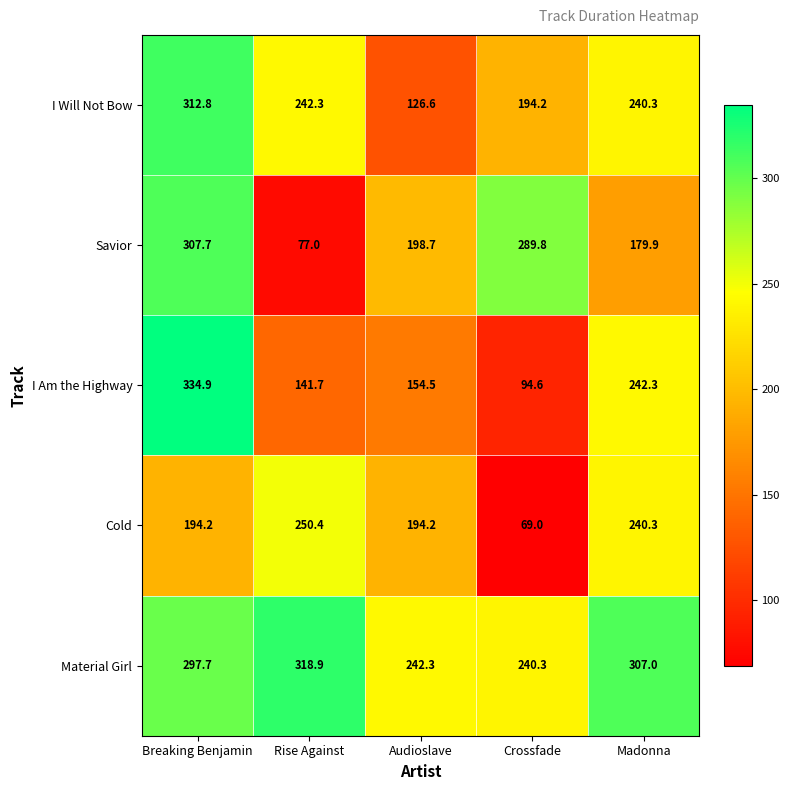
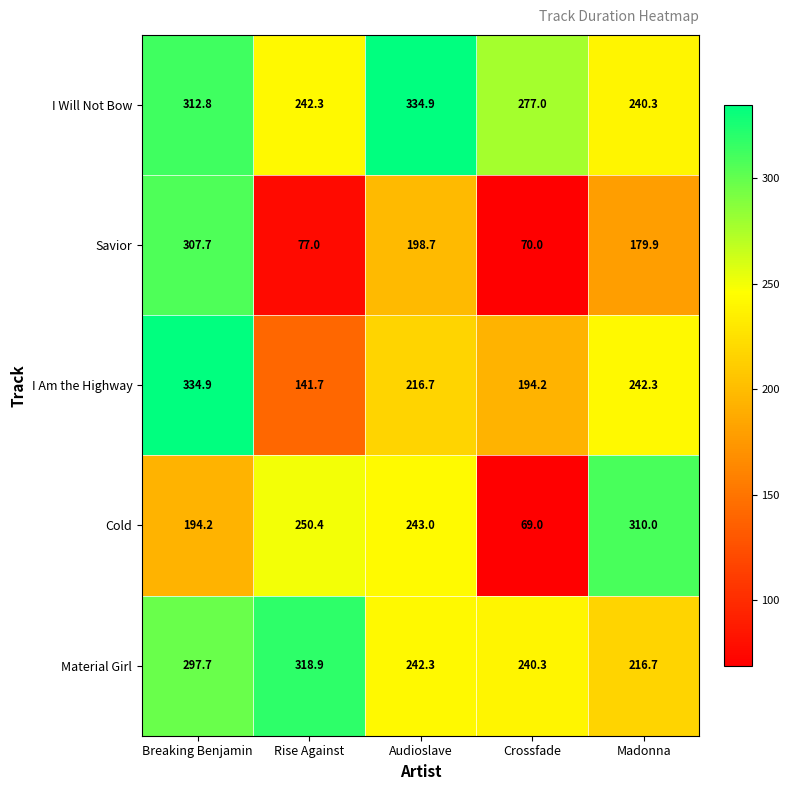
I Will Not Bow, Audioslave: 126.6 -> 334.9
I Will Not Bow, Crossfade: 194.2 -> 277.0
Savior, Crossfade: 289.8 -> 70.0
I Am the Highway, Audioslave: 154.5 -> 216.7
I Am the Highway, Crossfade: 94.6 -> 194.2
Cold, Audioslave: 194.2 -> 243.0
Cold, Madonna: 240.3 -> 310.0
Material Girl, Madonna: 307.0 -> 216.7
